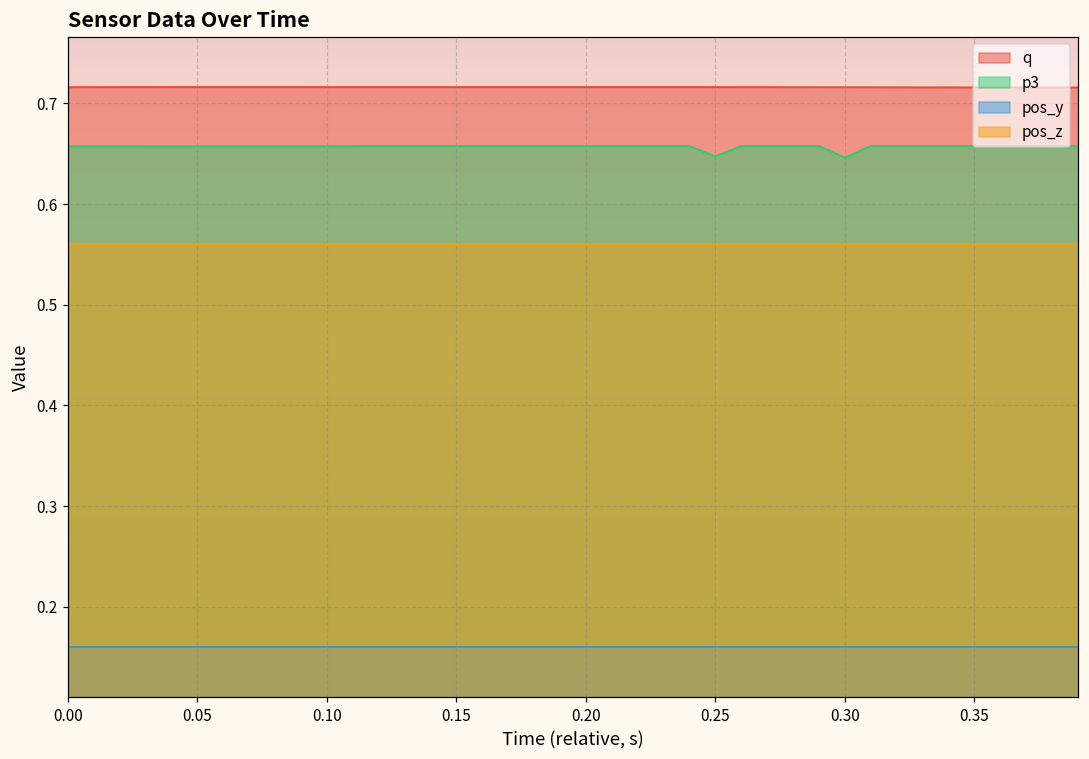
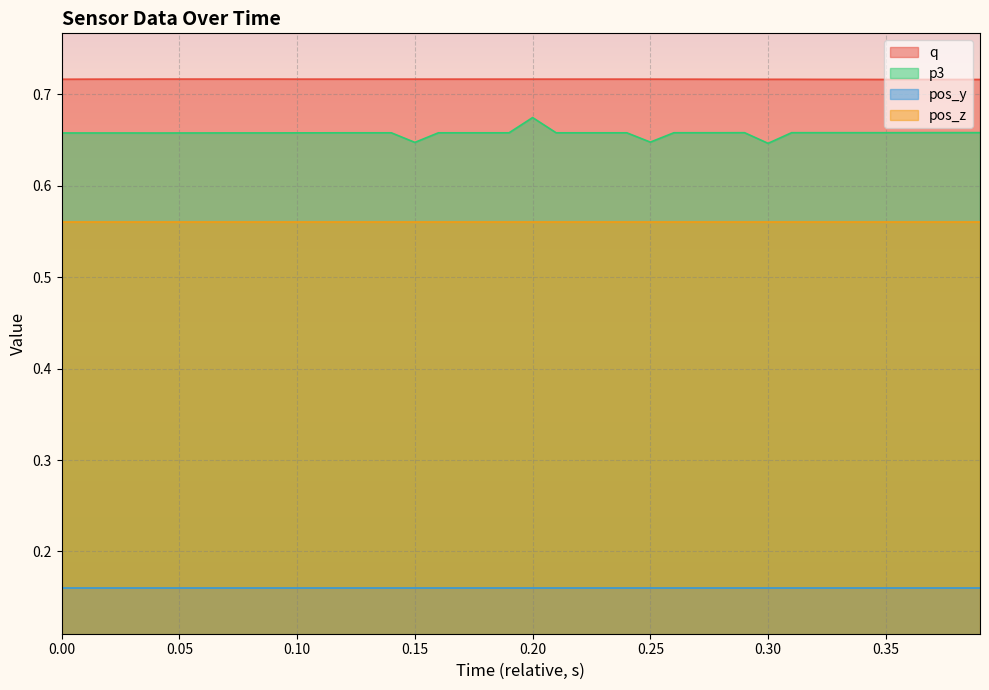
p3, 0.15: 0.66 -> 0.65
p3, 0.20: 0.66 -> 0.67
